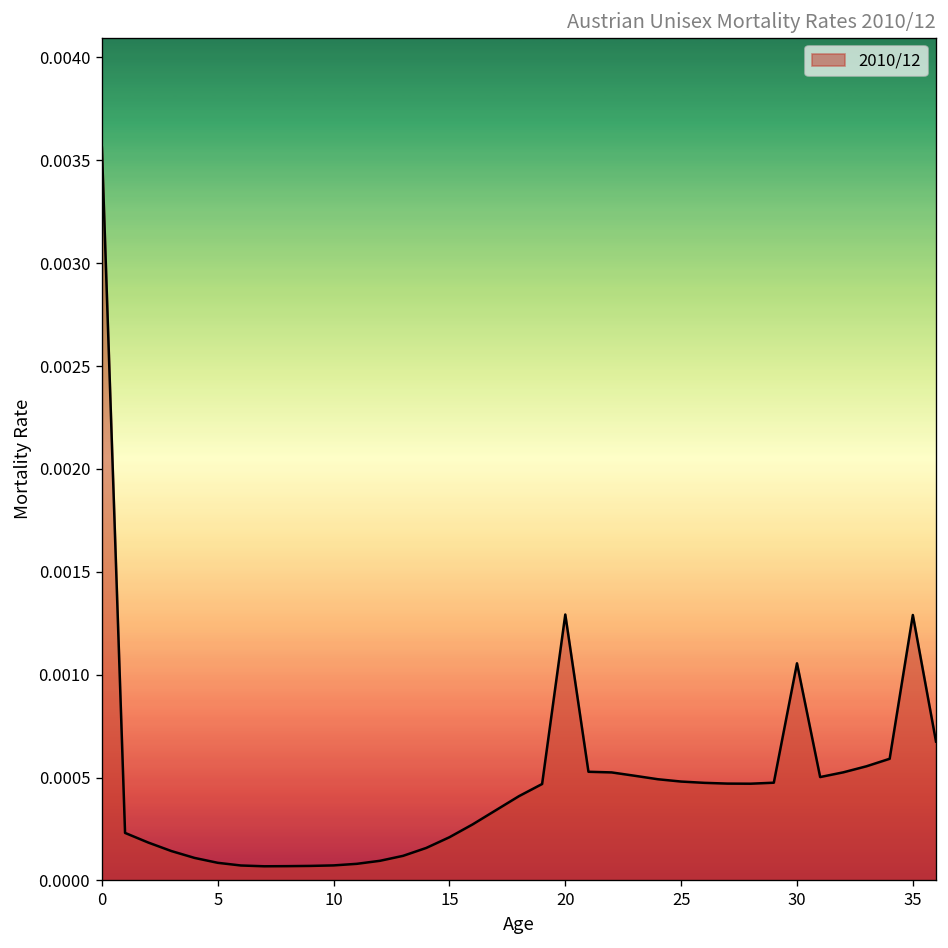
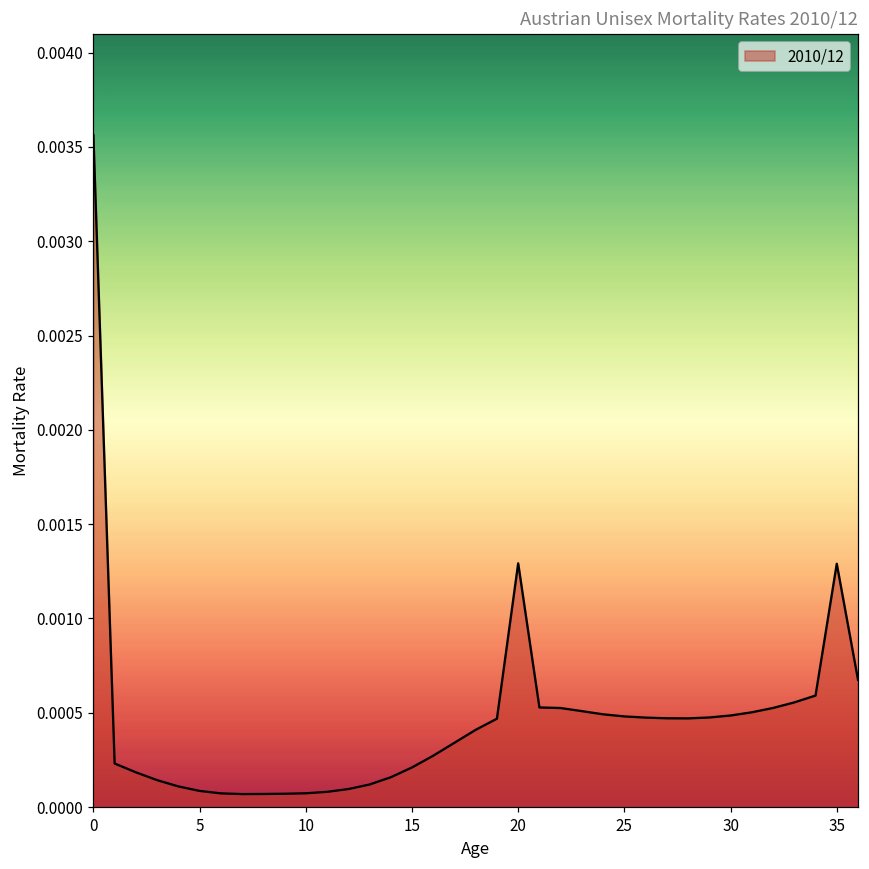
30: 0.00106 -> 0.00049
